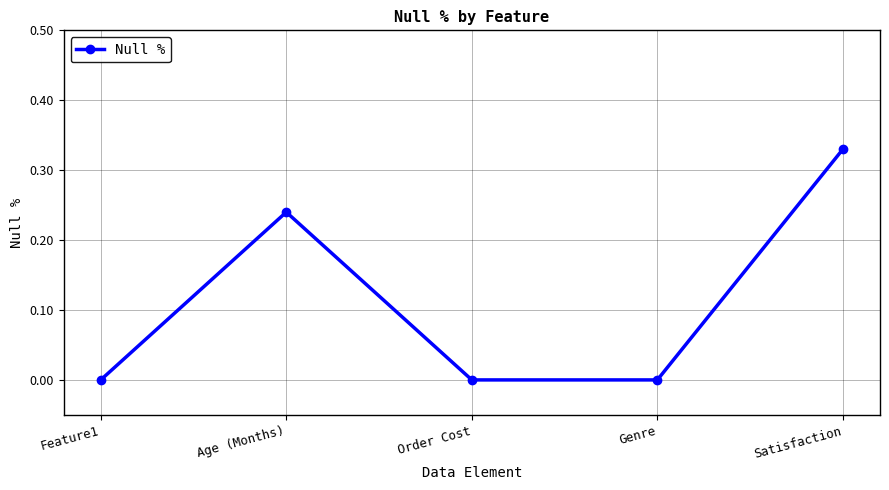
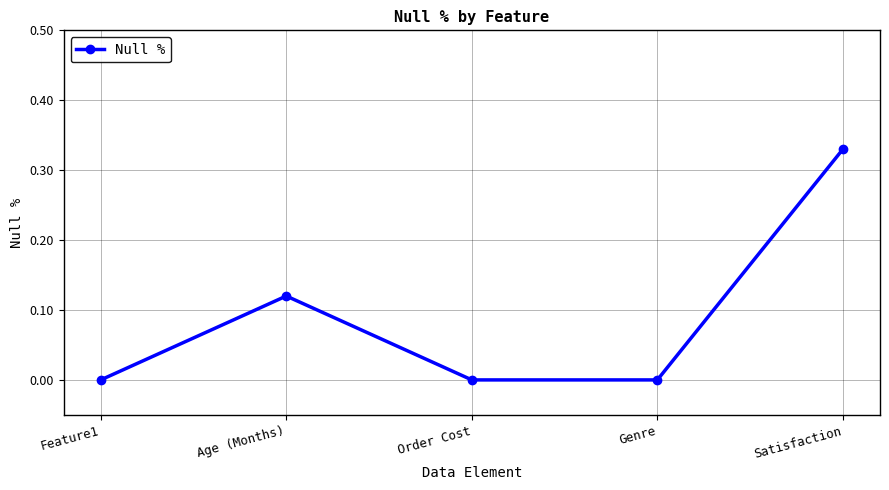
Age (Months): 0.24 -> 0.12
